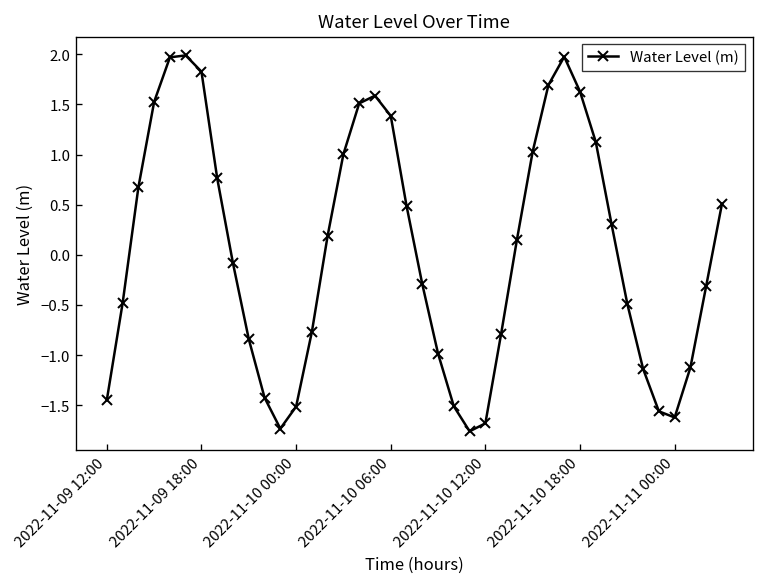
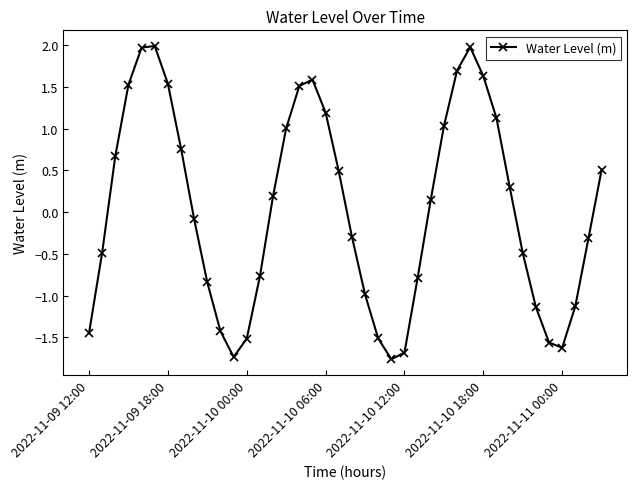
2022-11-09 18:00: 1.8 -> 1.5
2022-11-10 06:00: 1.4 -> 1.2
